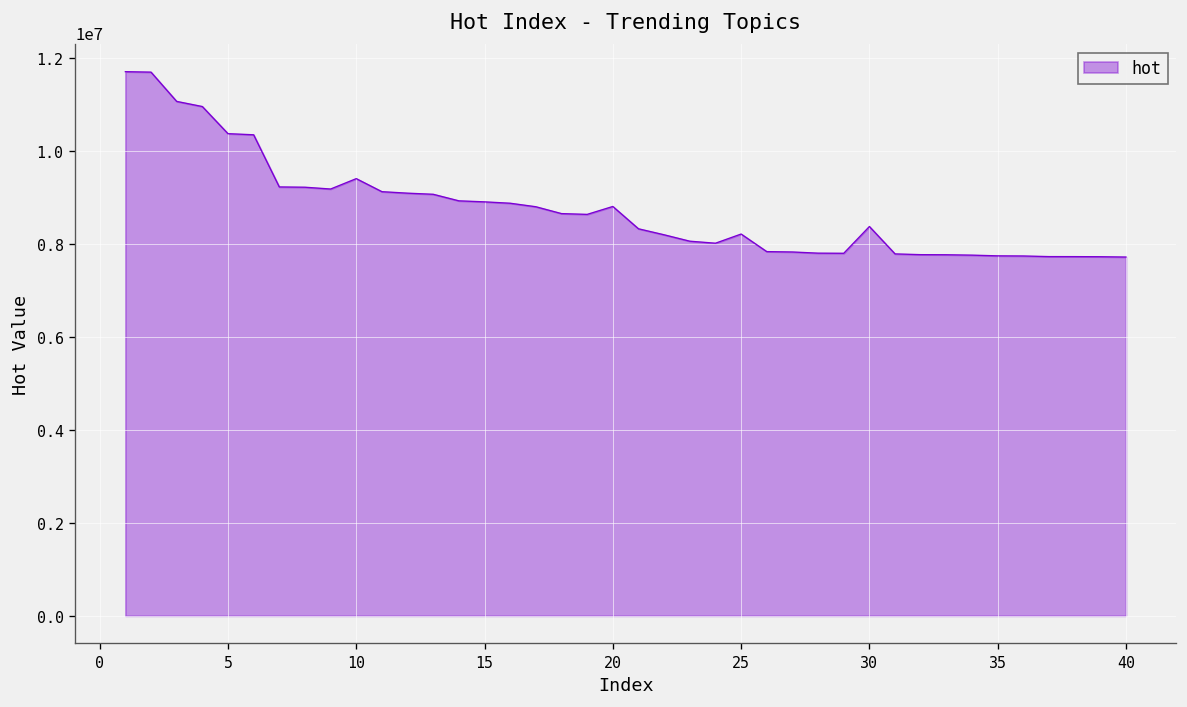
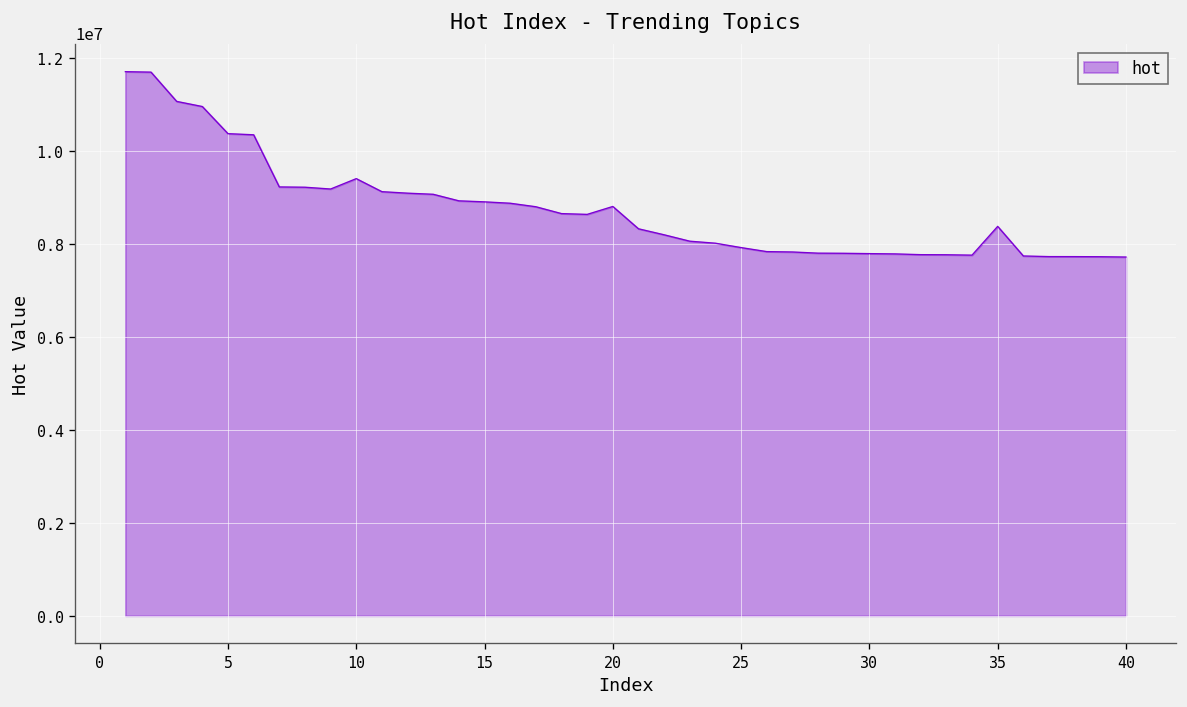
25: 8200000 -> 7900000
30: 8400000 -> 7800000
35: 7700000 -> 8400000
